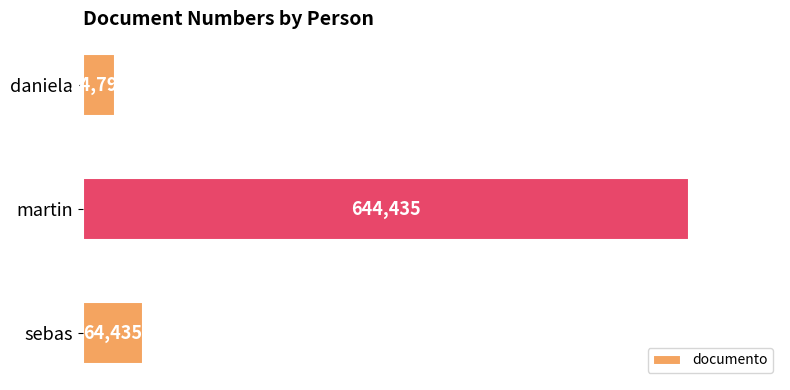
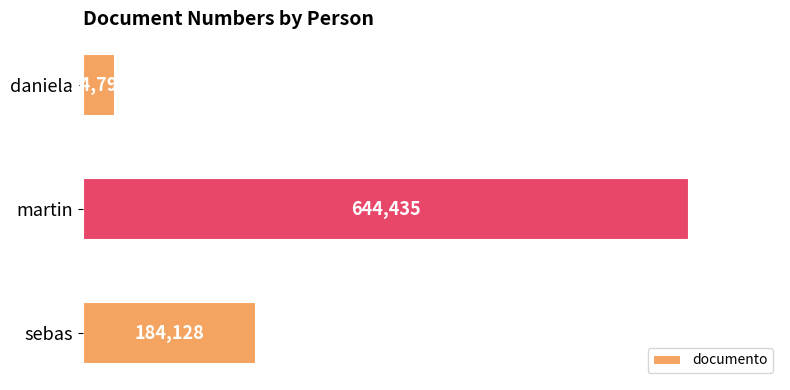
sebas: 64,435 -> 184,128
